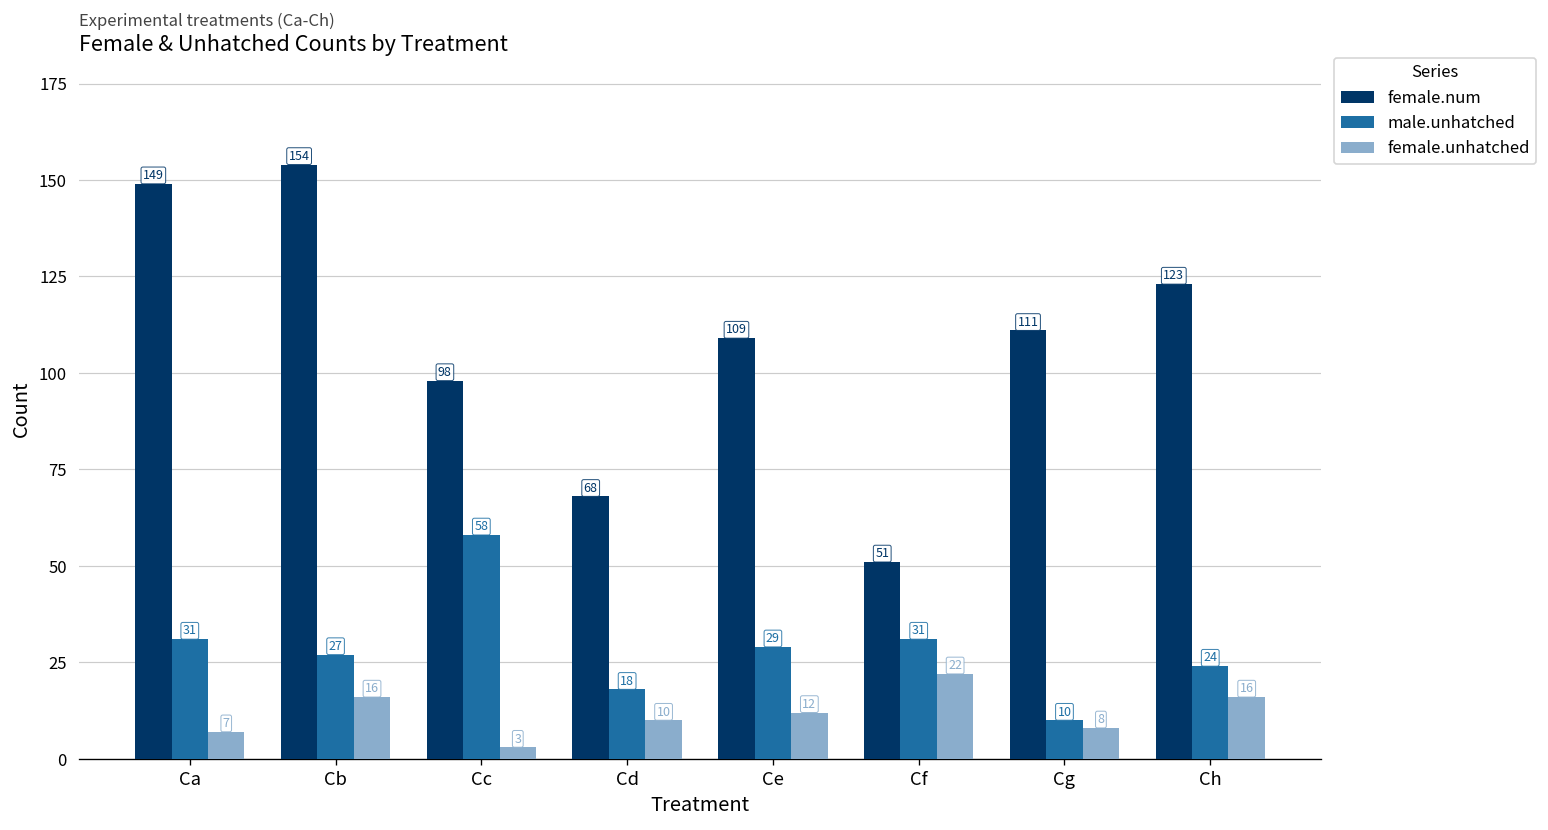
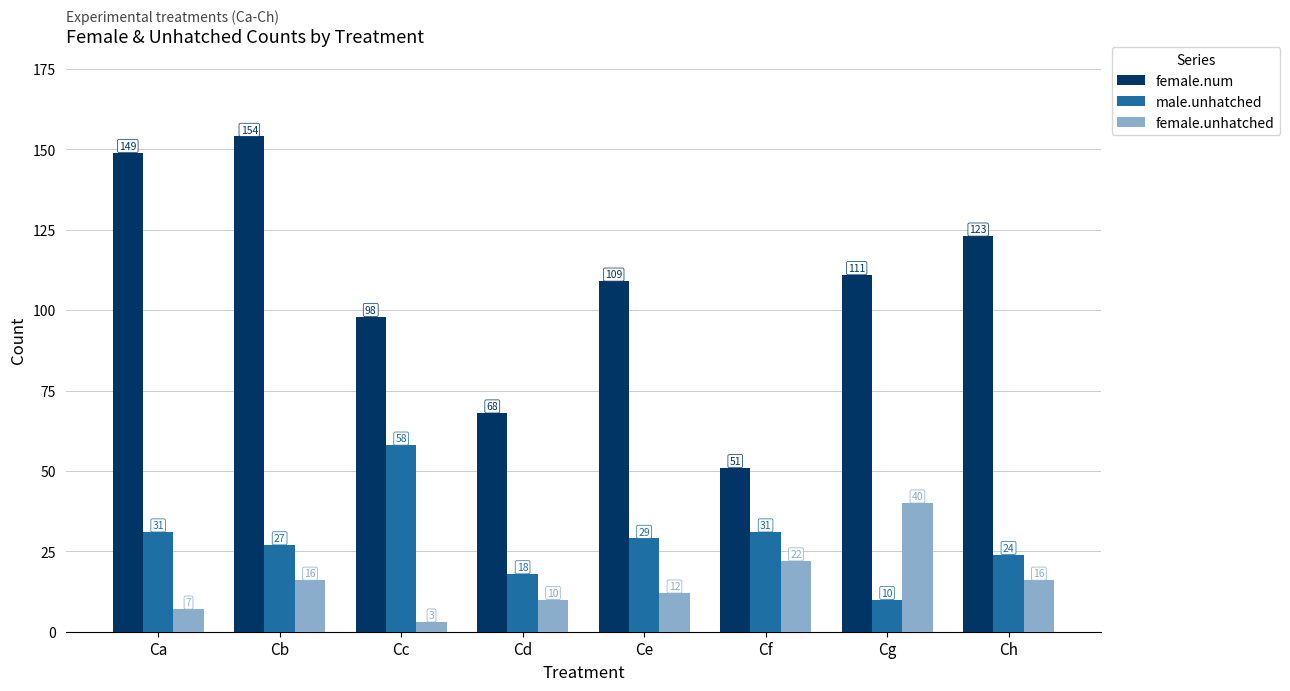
female.unhatched, Cg: 8 -> 40
